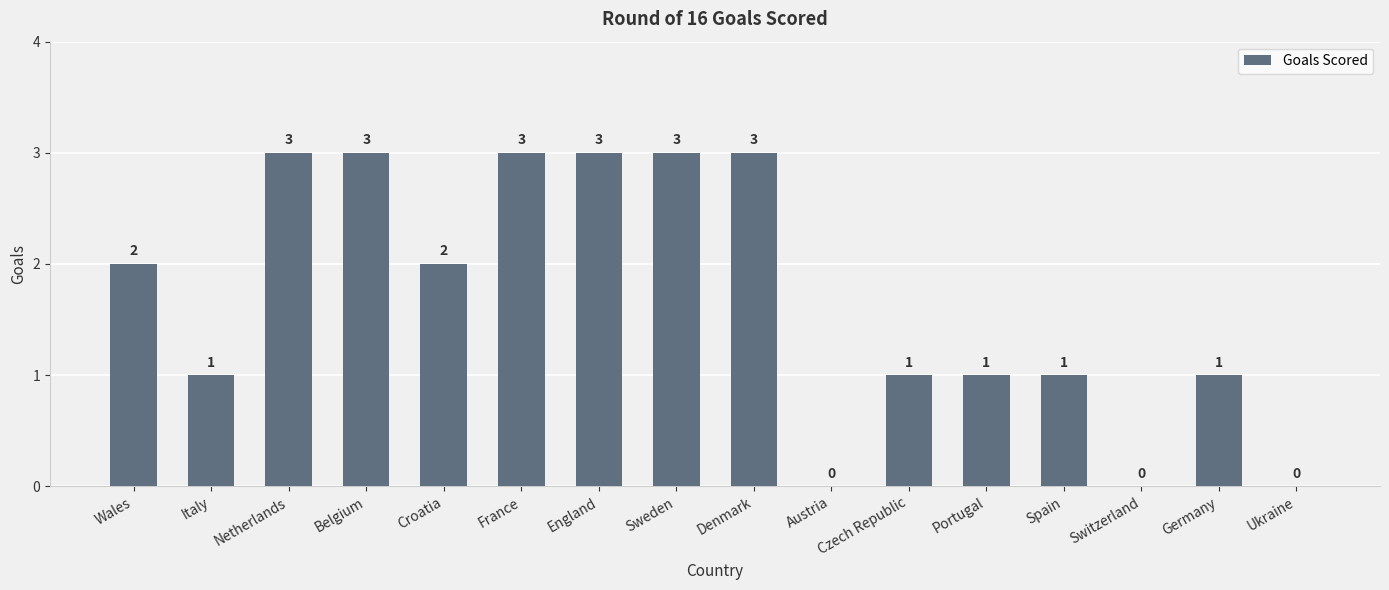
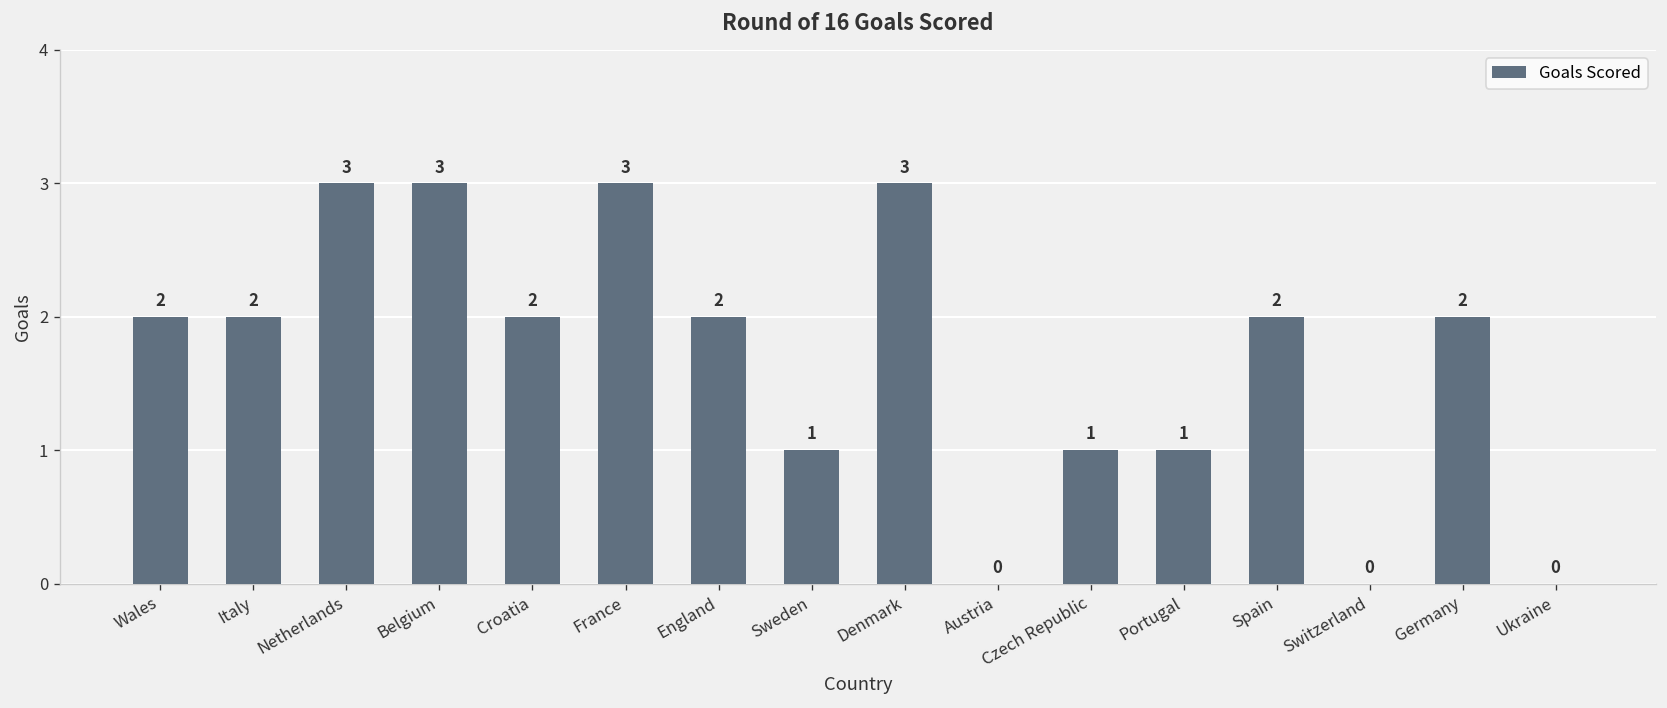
Italy: 1 -> 2
England: 3 -> 2
Sweden: 3 -> 1
Spain: 1 -> 2
Germany: 1 -> 2
